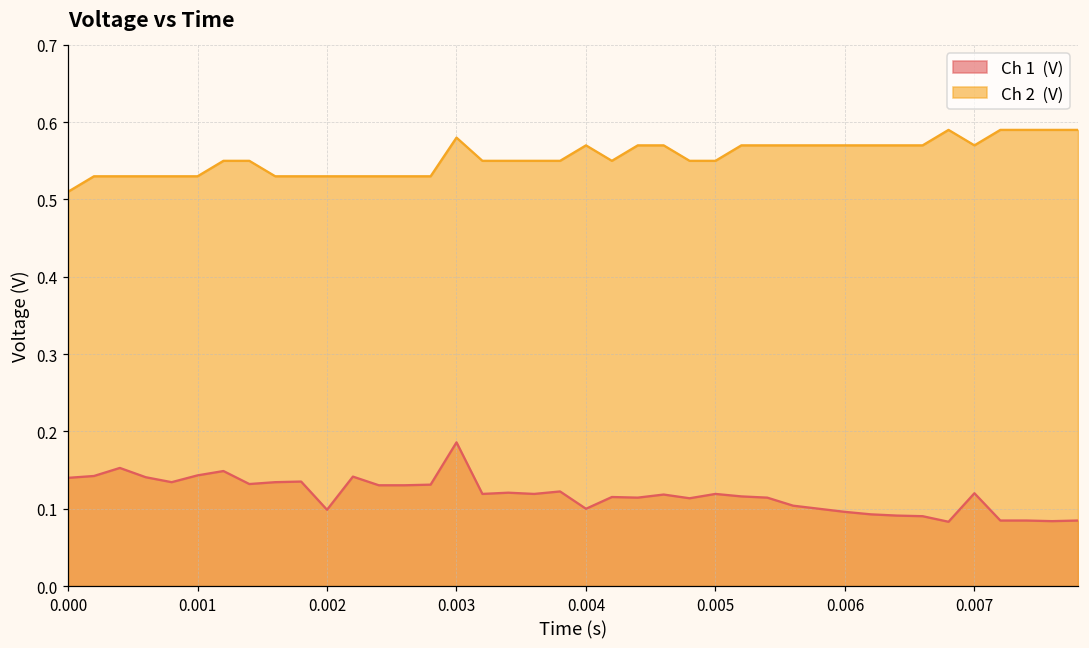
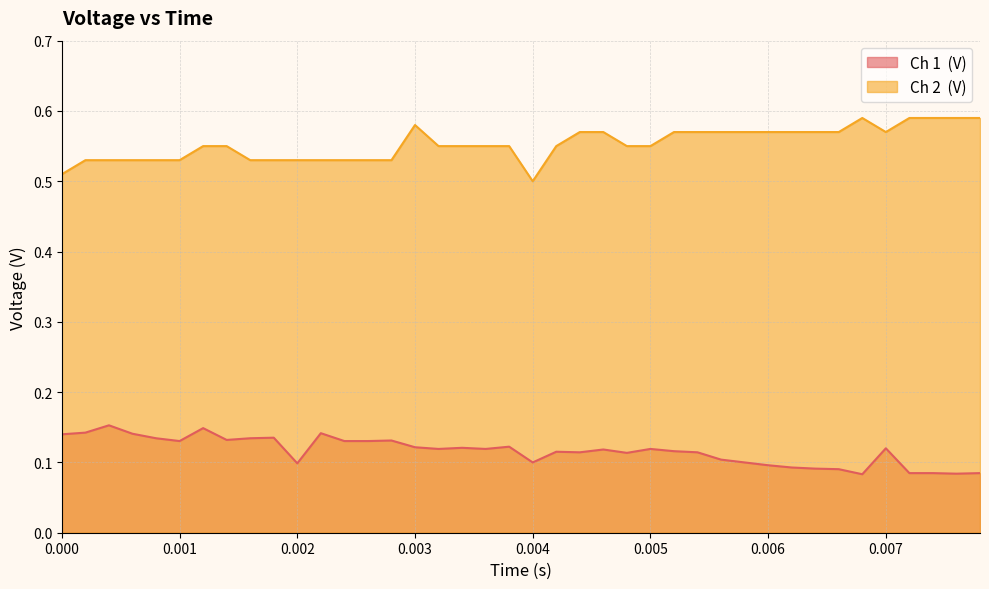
Ch 1 (V), 0.001: 0.14 -> 0.13
Ch 1 (V), 0.003: 0.19 -> 0.12
Ch 2 (V), 0.004: 0.57 -> 0.50
